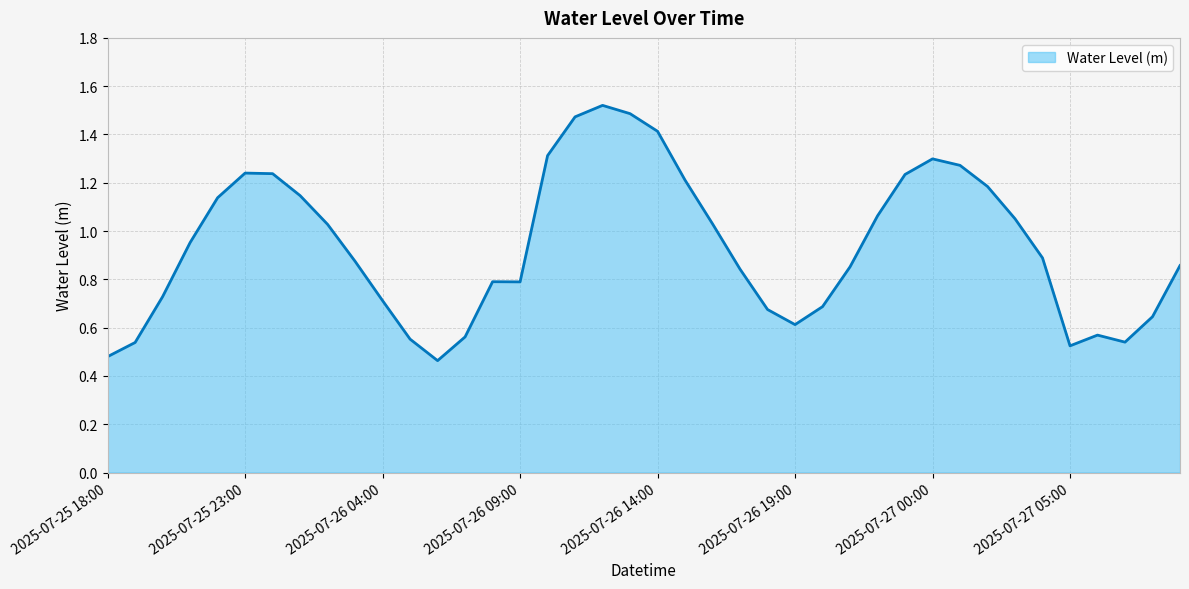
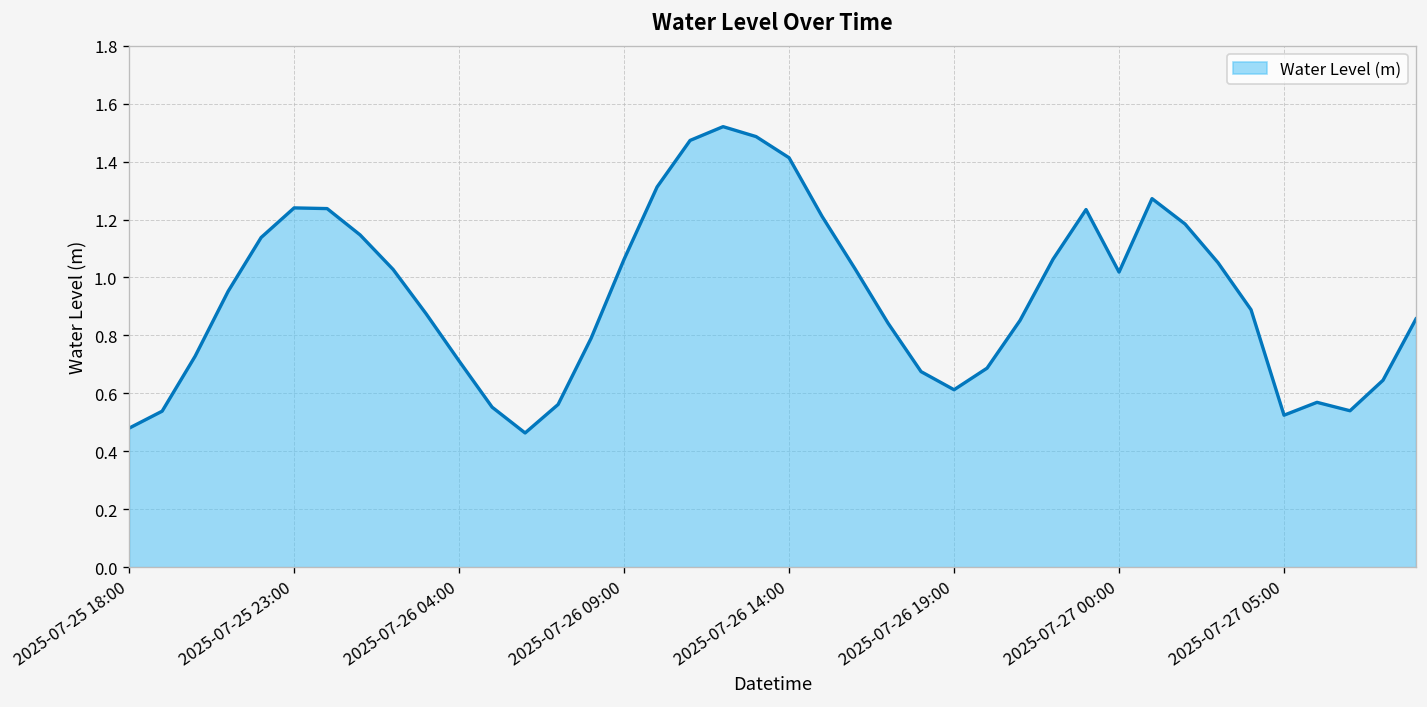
2025-07-26 09:00: 0.79 -> 1.06
2025-07-27 00:00: 1.30 -> 1.02
